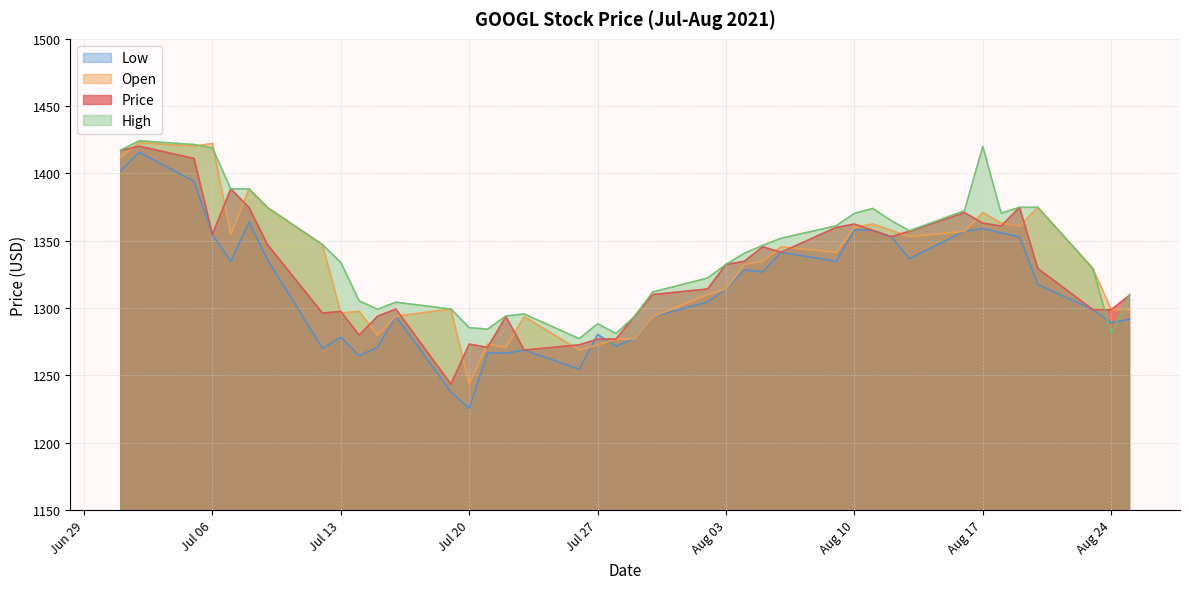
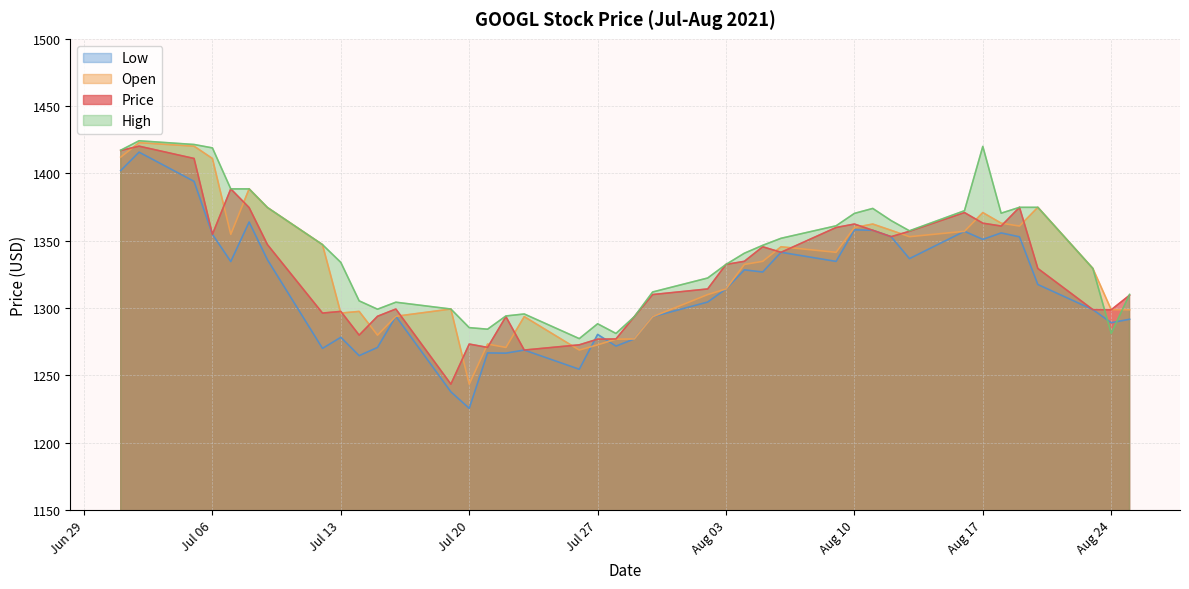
Open, Jul 06: 1422 -> 1411
Low, Aug 17: 1359 -> 1351
